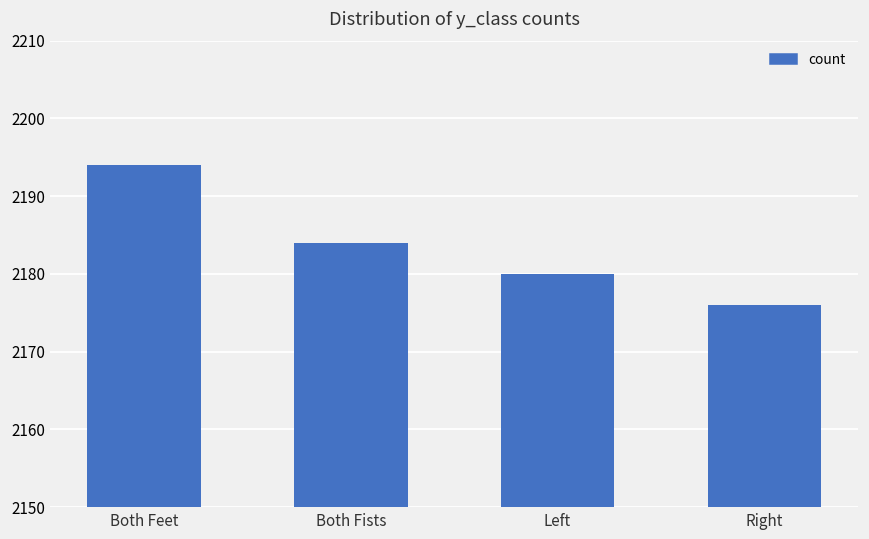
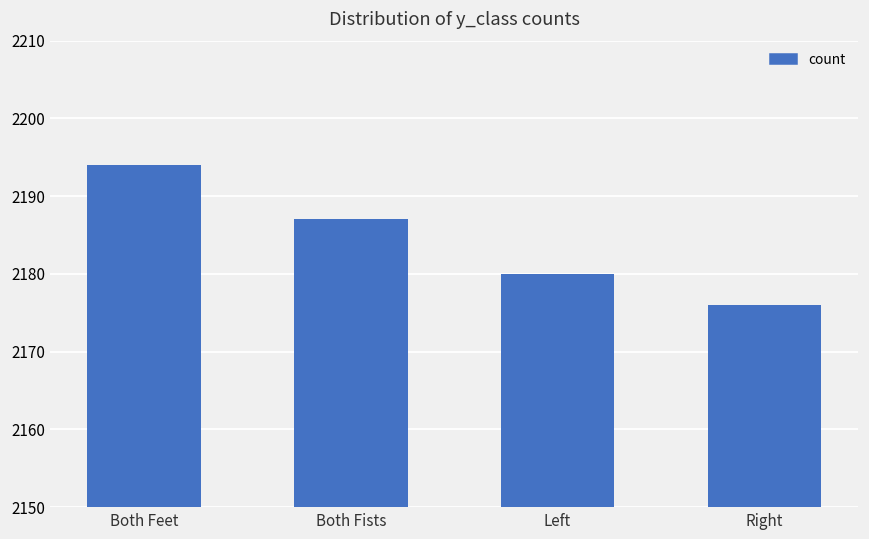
Both Fists: 2184 -> 2187
